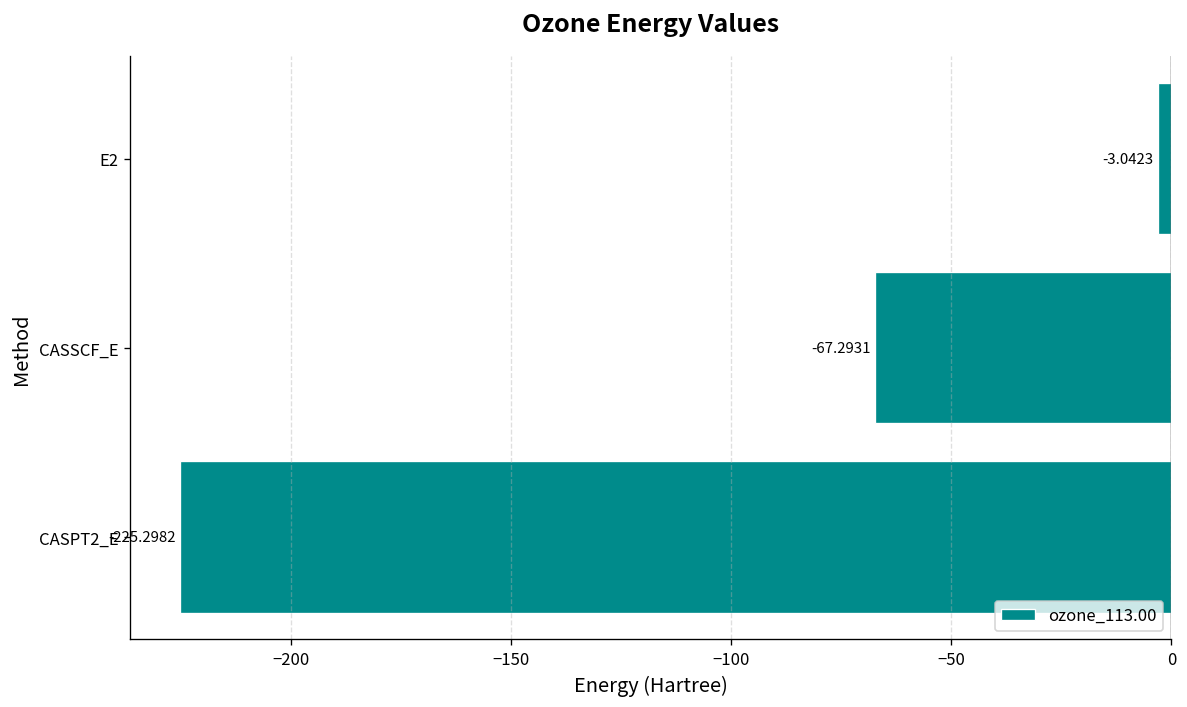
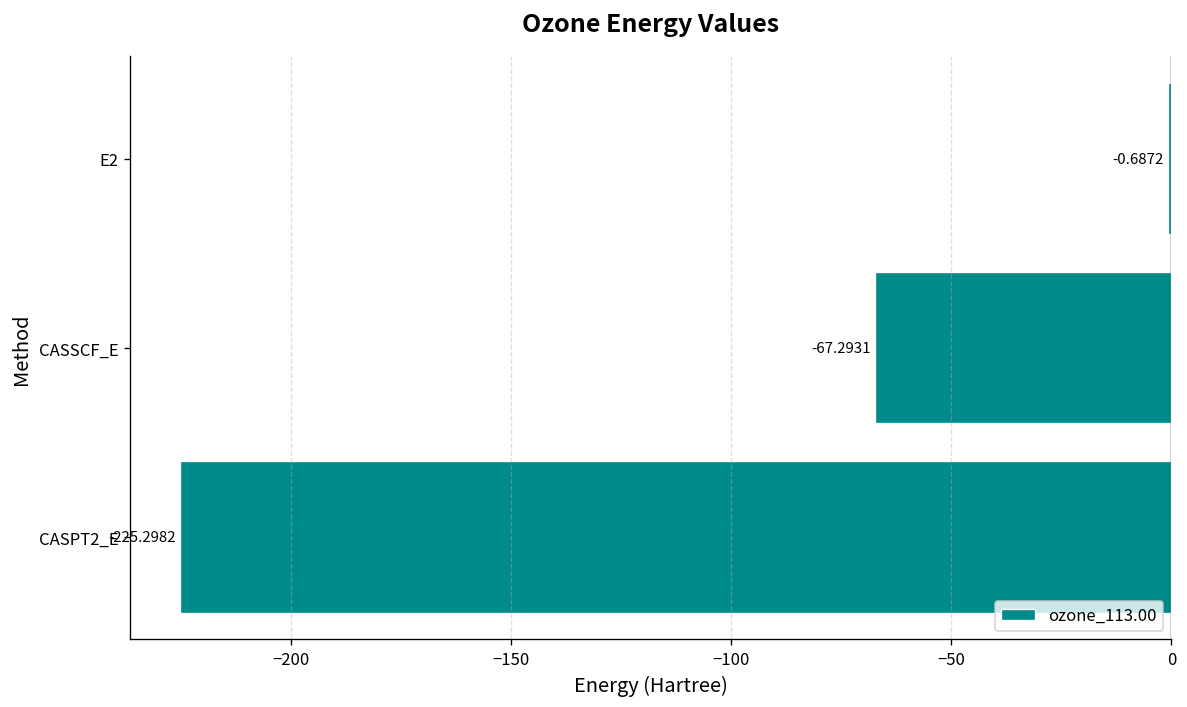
E2: -3.0423 -> -0.6872
